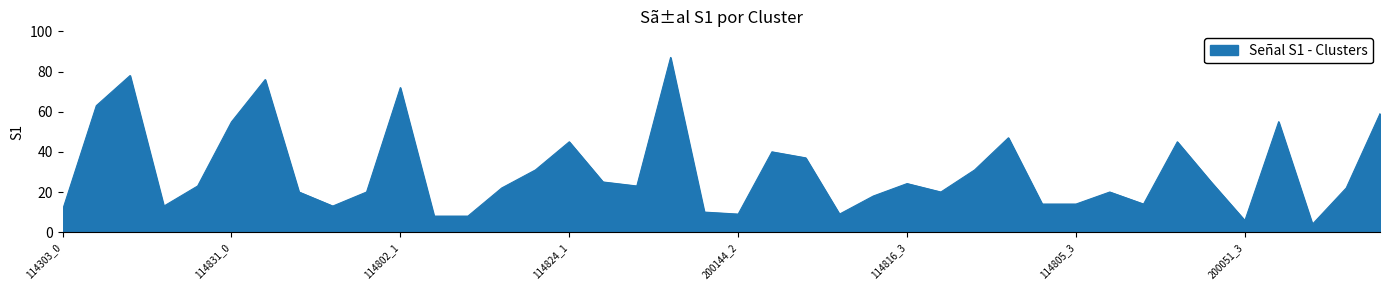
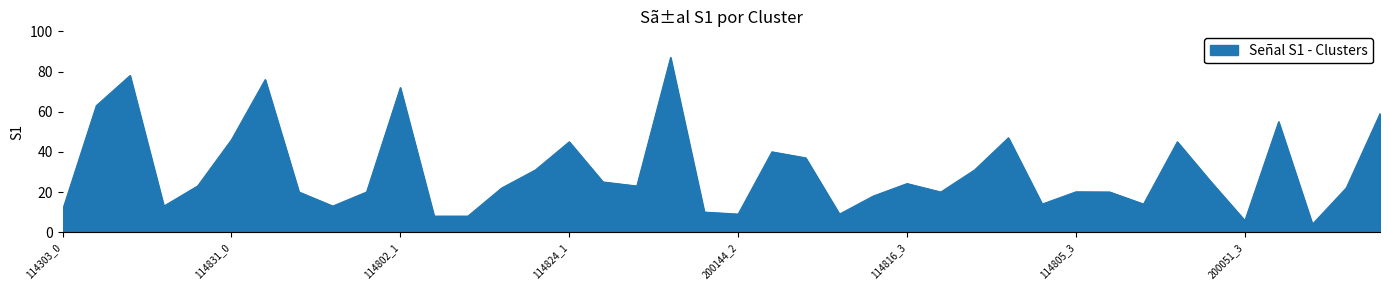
114831_0: 55 -> 46
114805_3: 14 -> 20
